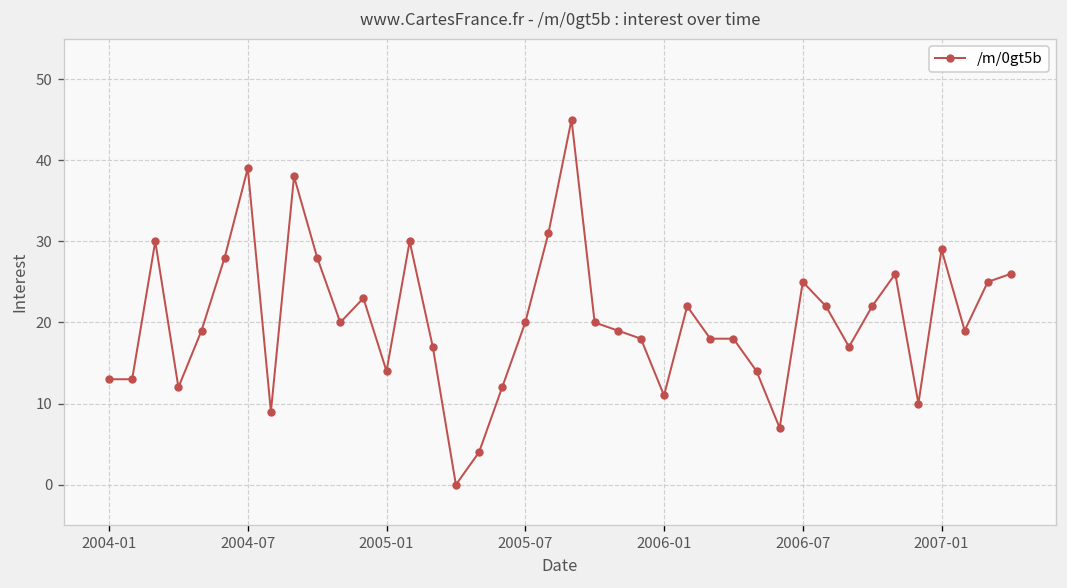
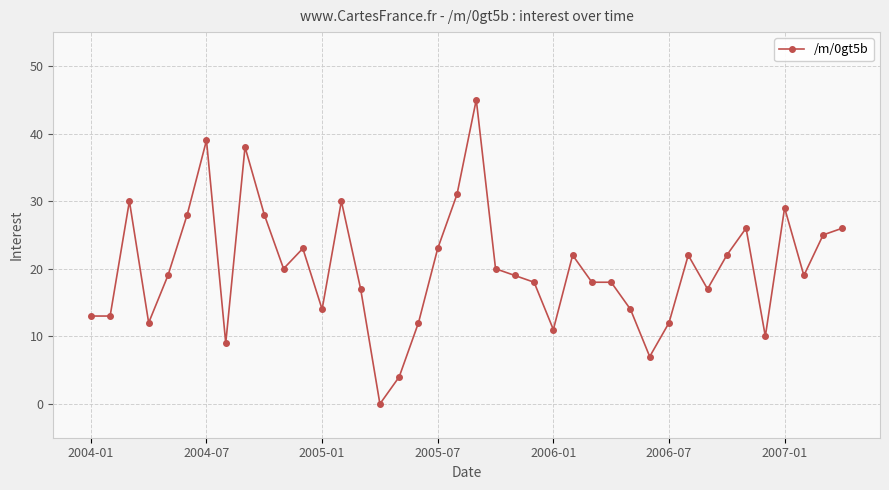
2005-07: 20 -> 23
2006-07: 25 -> 12
